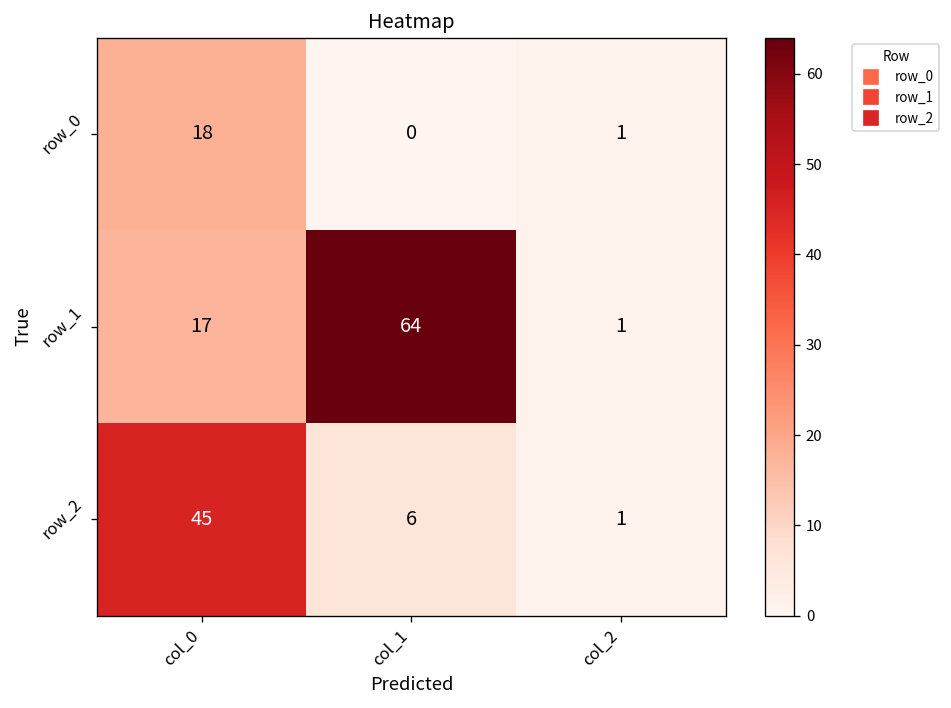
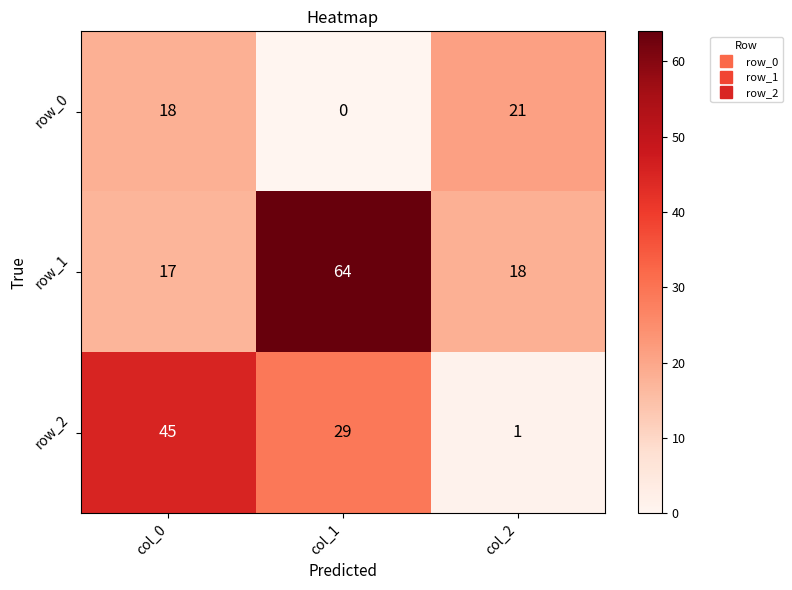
row_0, col_2: 1 -> 21
row_1, col_2: 1 -> 18
row_2, col_1: 6 -> 29
